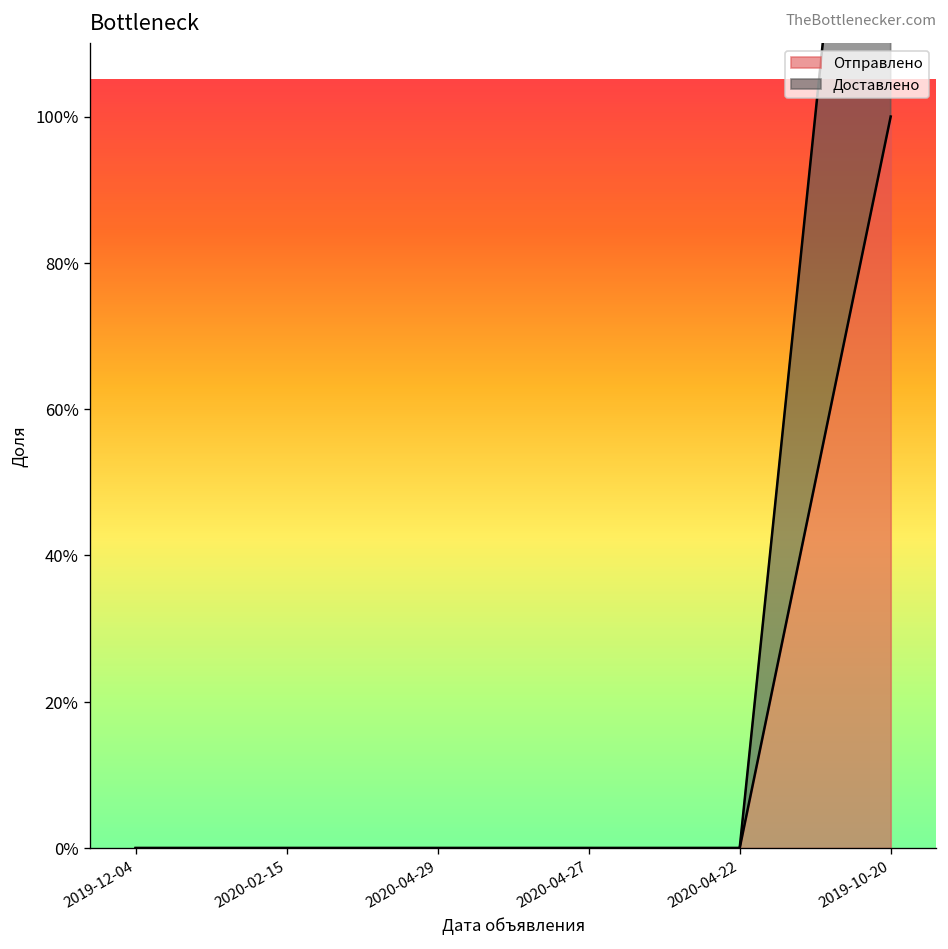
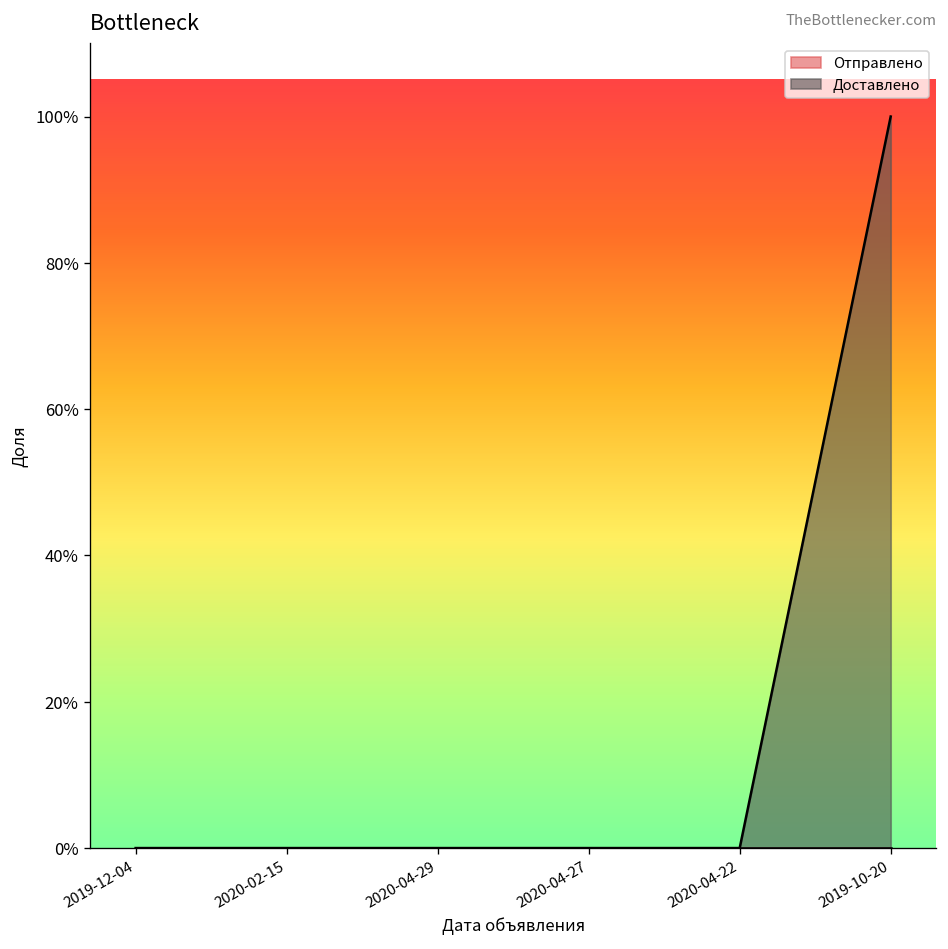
Отправлено, 2019-10-20: 100% -> 0%
